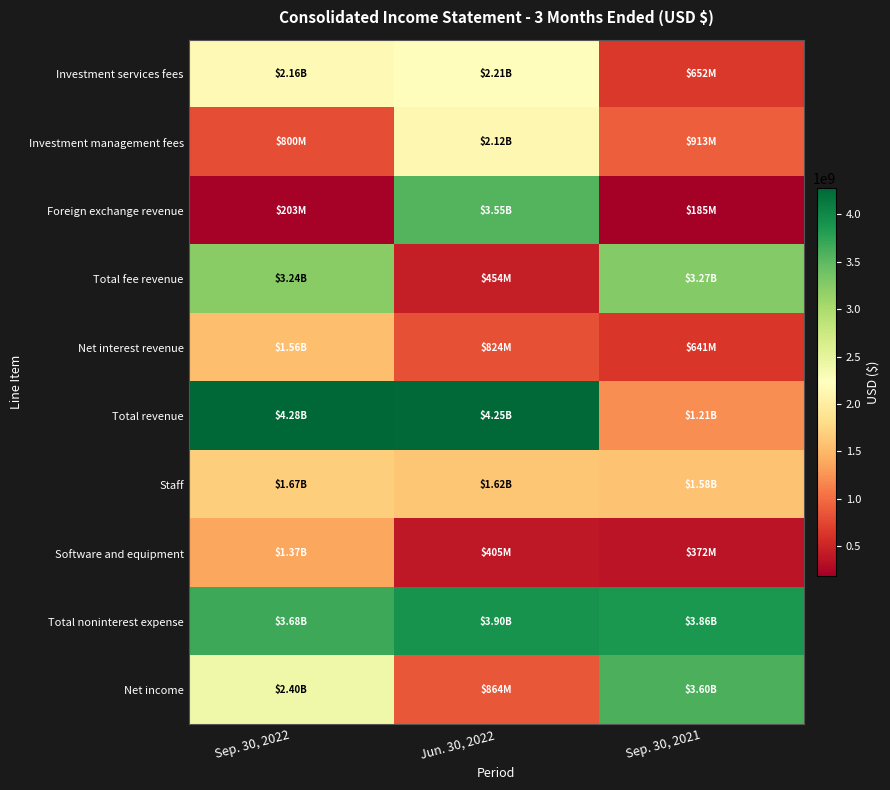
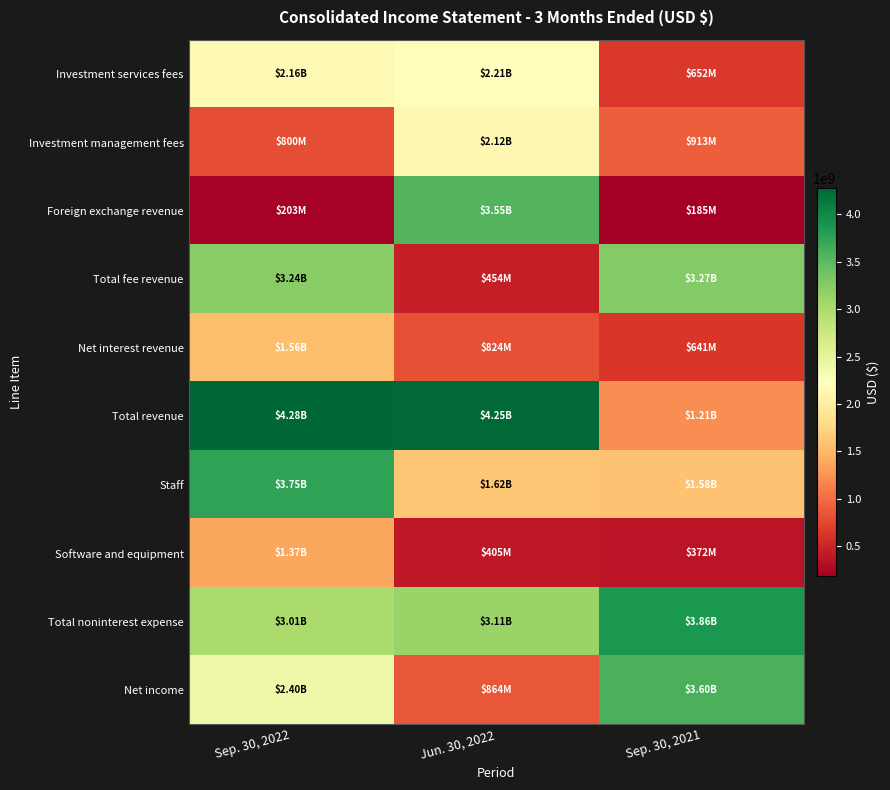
Staff, Sep. 30, 2022: $1.67B -> $3.75B
Total noninterest expense, Sep. 30, 2022: $3.68B -> $3.01B
Total noninterest expense, Jun. 30, 2022: $3.90B -> $3.11B
